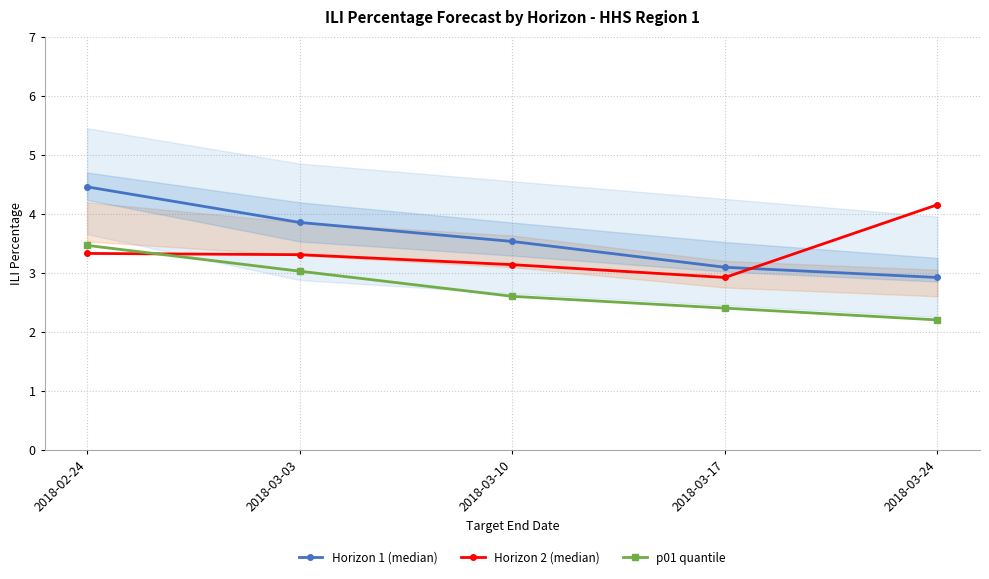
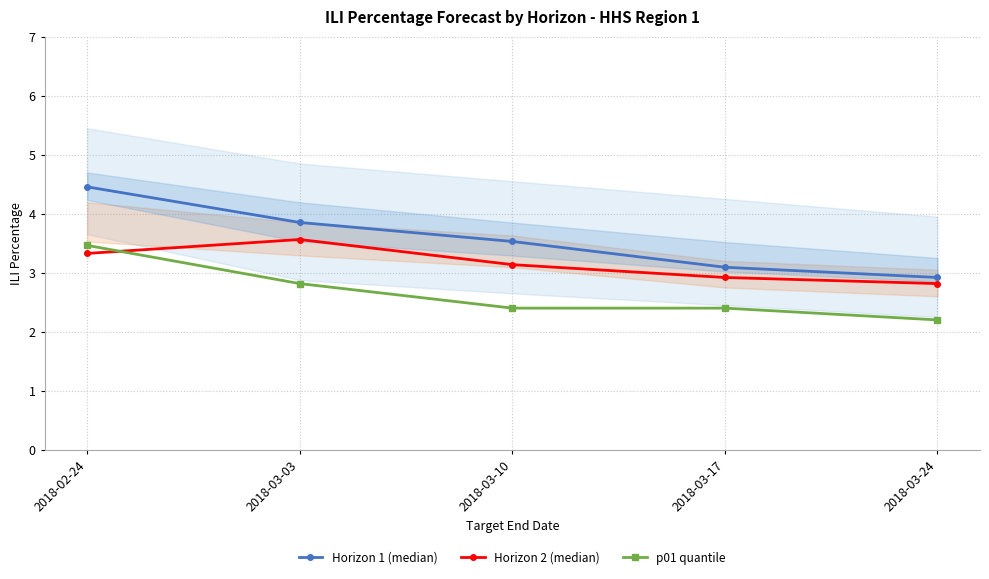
Horizon 2 (median), 2018-03-03: 3.3 -> 3.6
p01 quantile, 2018-03-03: 3.0 -> 2.8
p01 quantile, 2018-03-10: 2.6 -> 2.4
Horizon 2 (median), 2018-03-24: 4.2 -> 2.8
